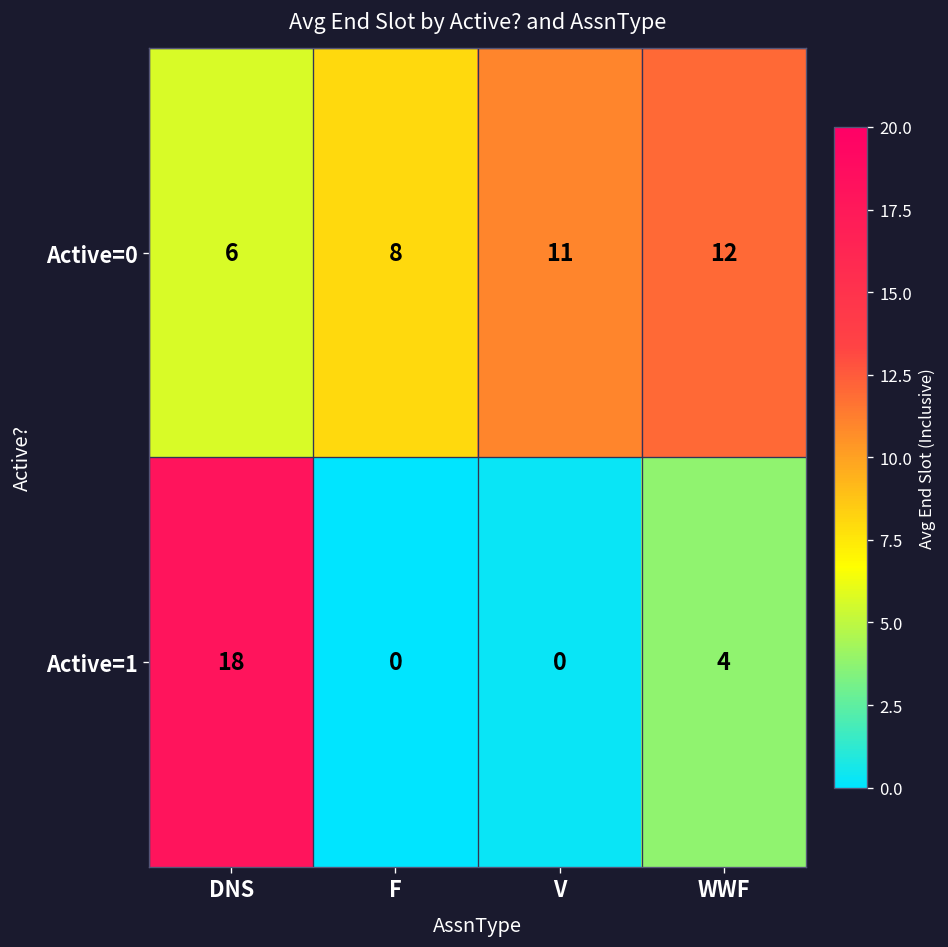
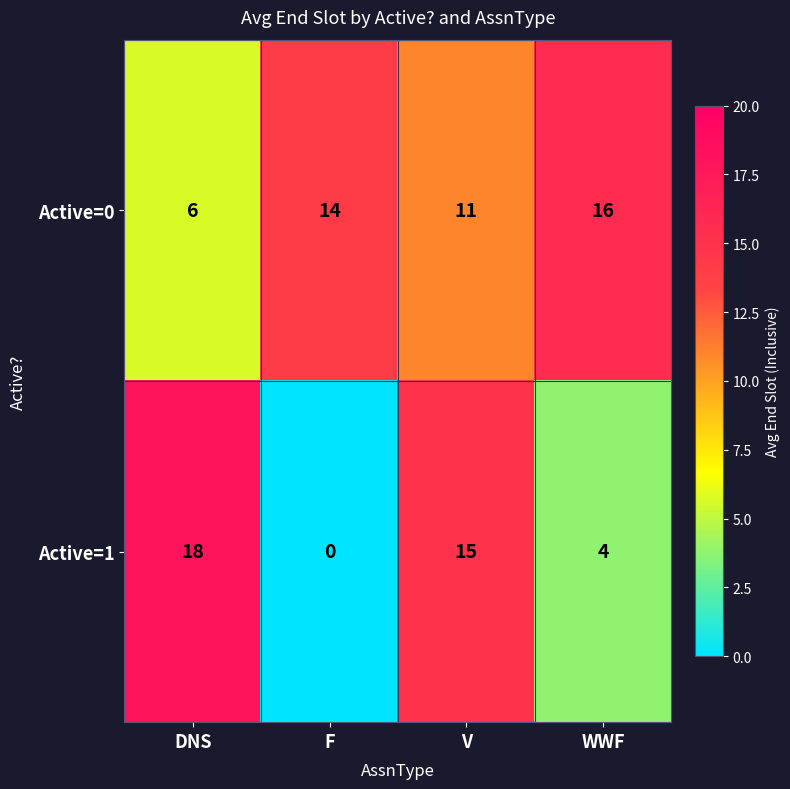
Active=0, F: 8 -> 14
Active=0, WWF: 12 -> 16
Active=1, V: 0 -> 15
